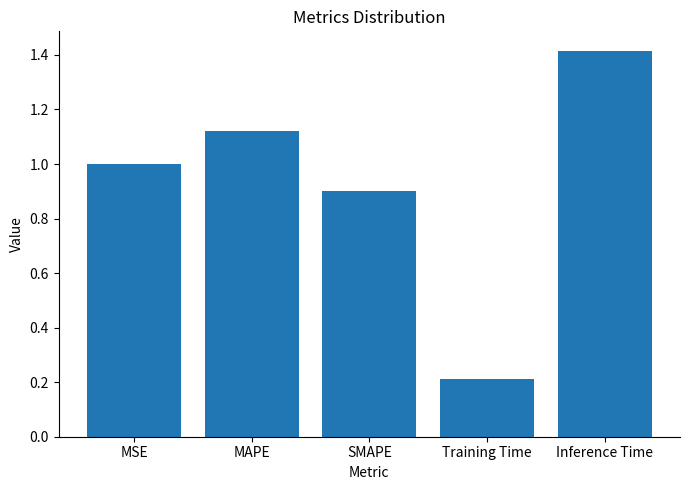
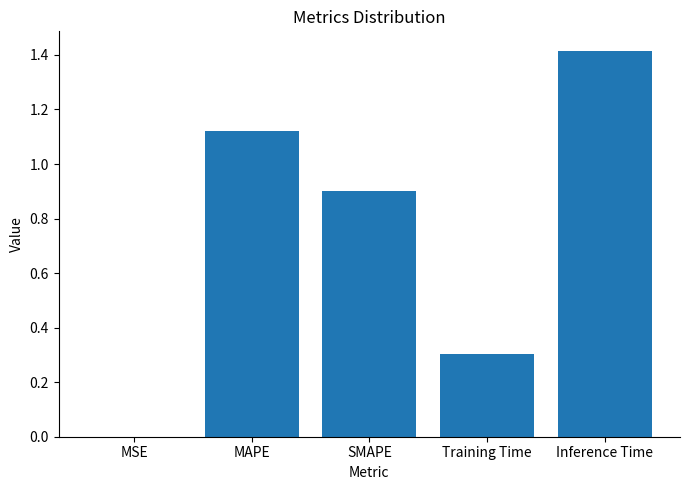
MSE: 1 -> 0
Training Time: 0.21 -> 0.30
